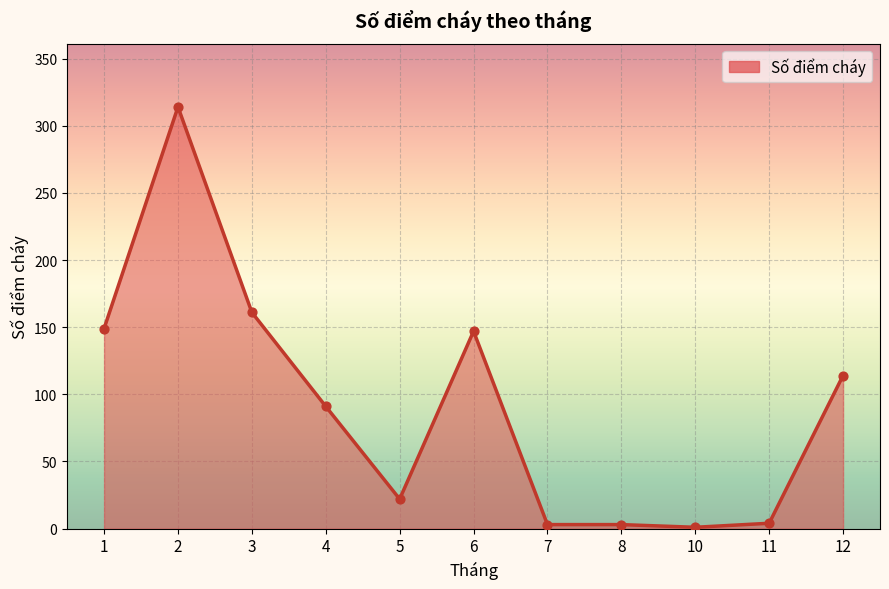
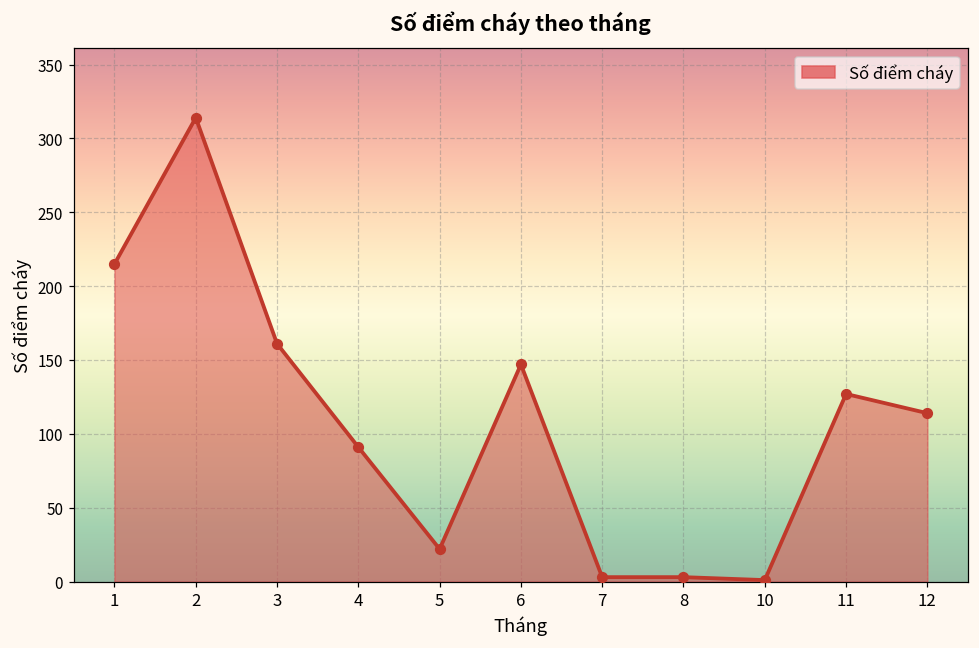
1: 149 -> 215
11: 4 -> 127
